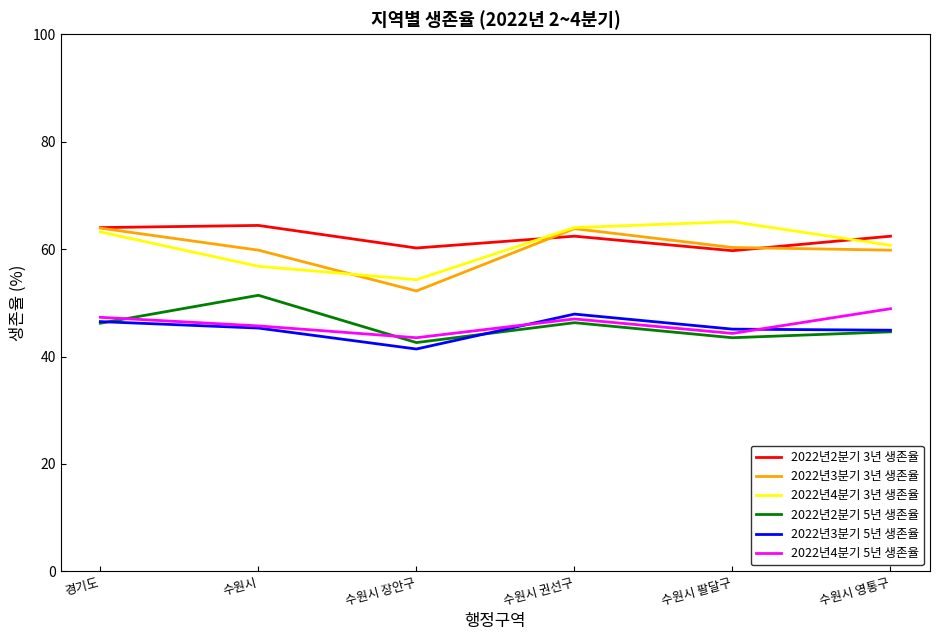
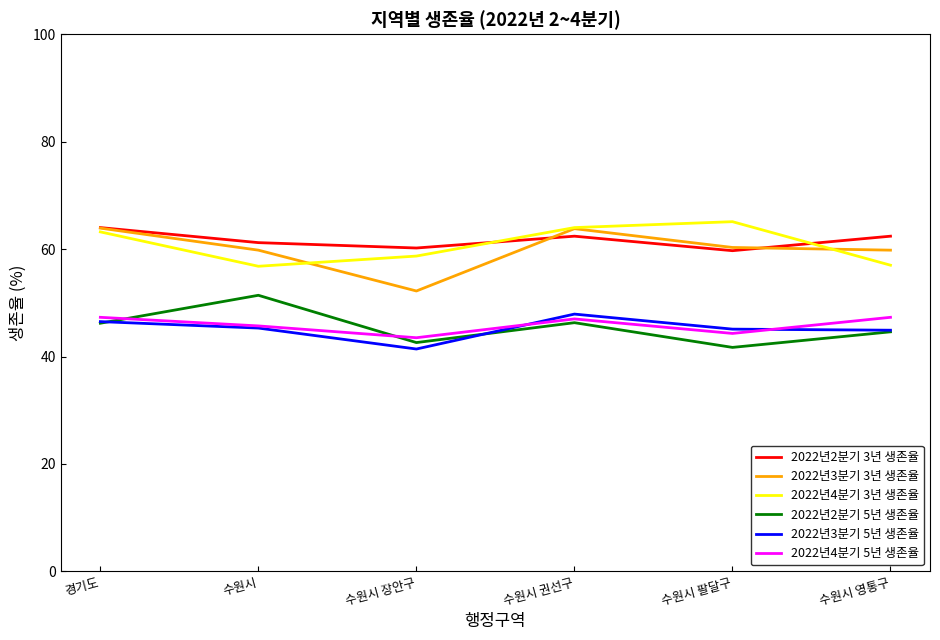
2022년2분기 3년 생존율, 수원시: 64 -> 61
2022년4분기 3년 생존율, 수원시 장안구: 54 -> 59
2022년2분기 5년 생존율, 수원시 팔달구: 44 -> 42
2022년4분기 3년 생존율, 수원시 영통구: 61 -> 57
2022년4분기 5년 생존율, 수원시 영통구: 49 -> 47
